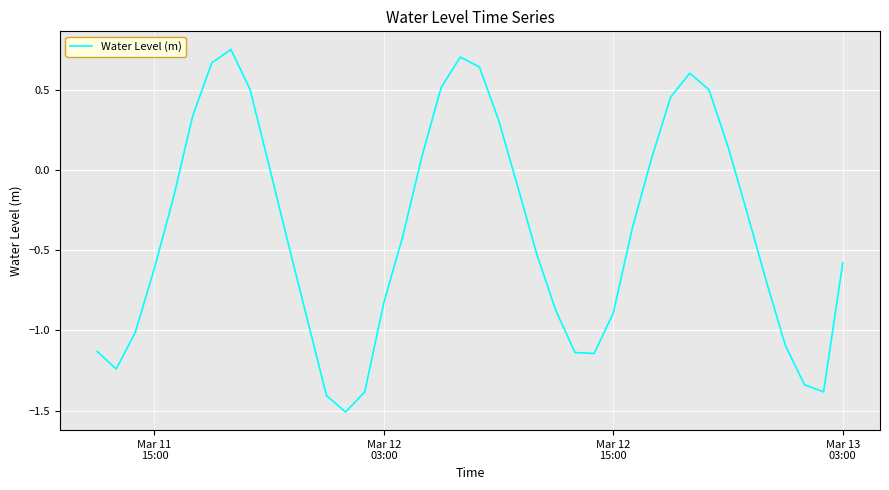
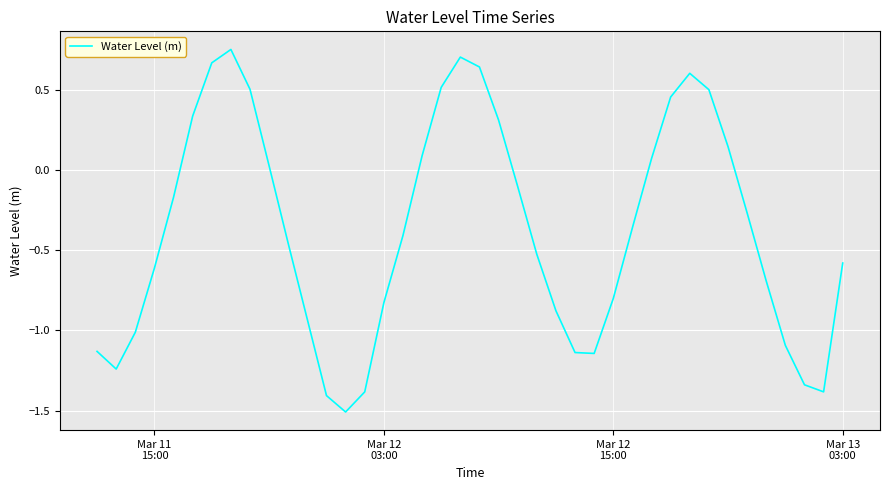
Mar 12 15:00: -0.89 -> -0.80
